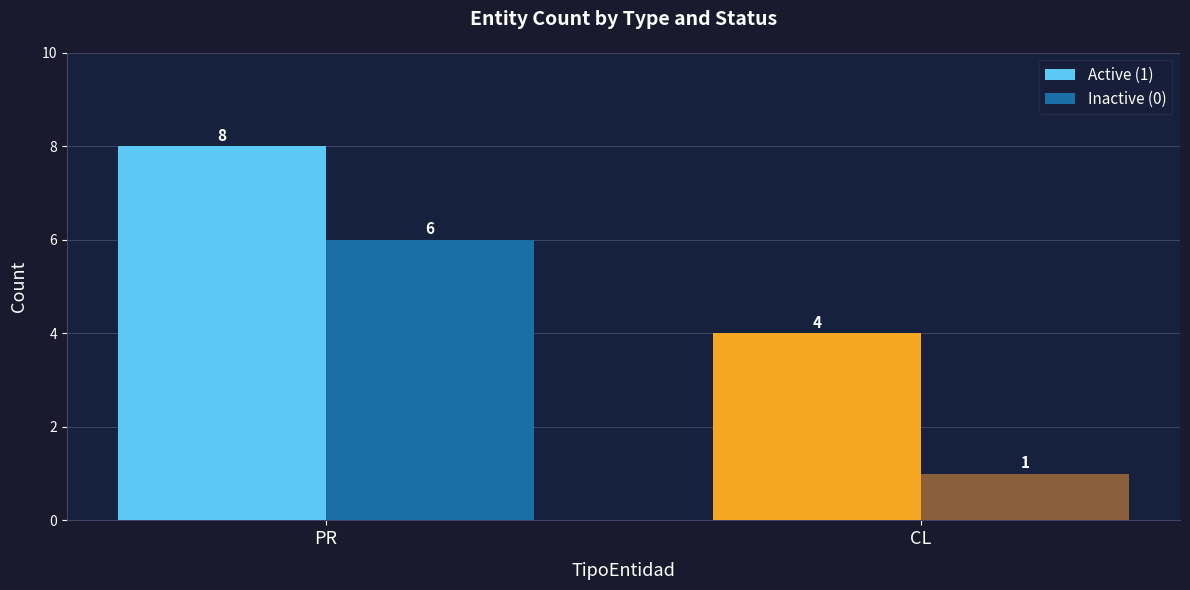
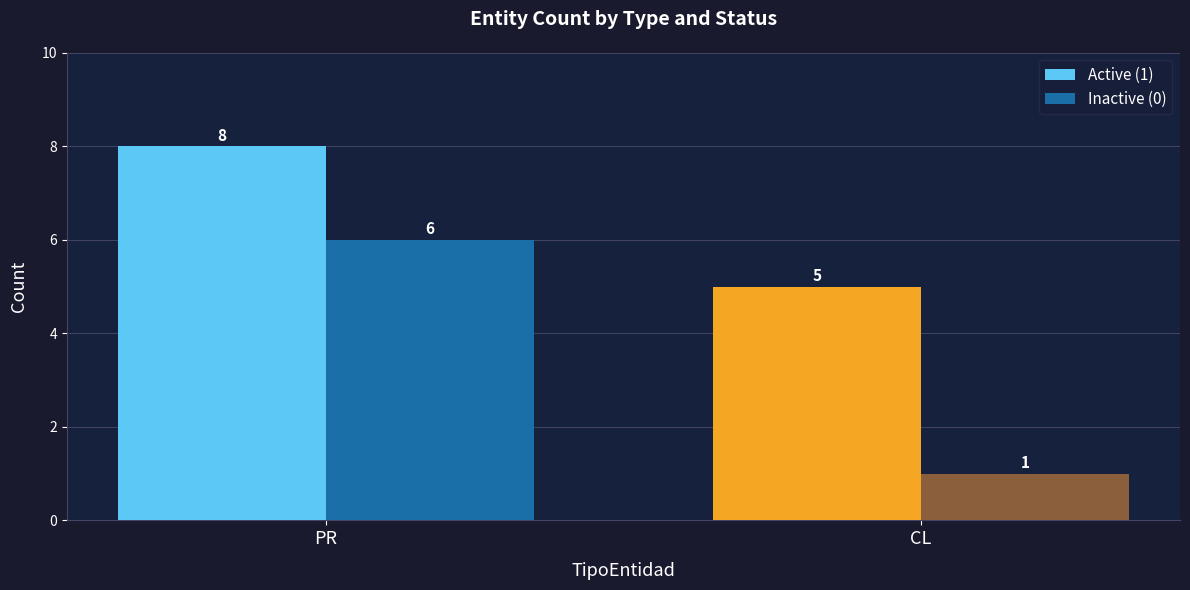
Active (1), CL: 4 -> 5
